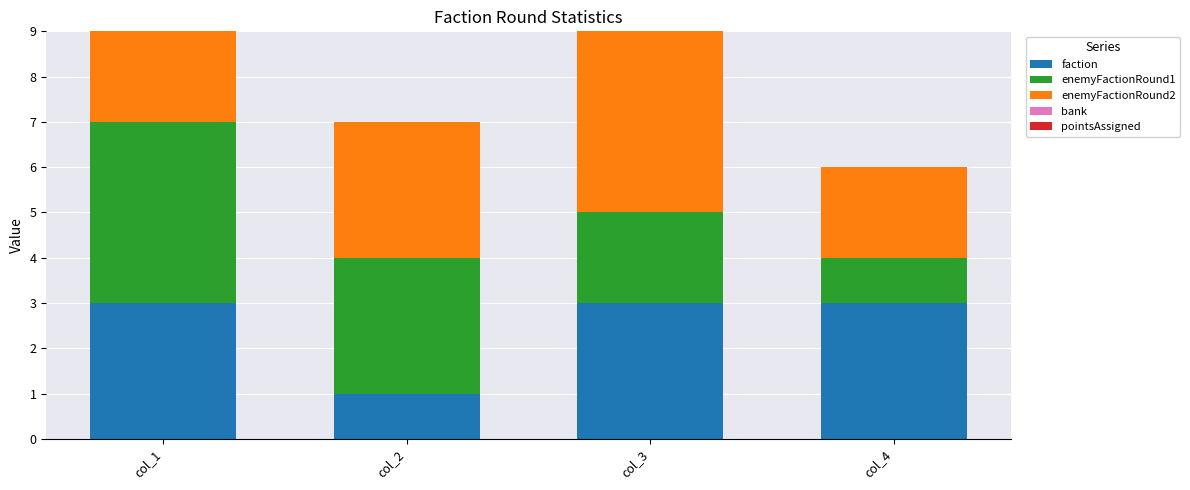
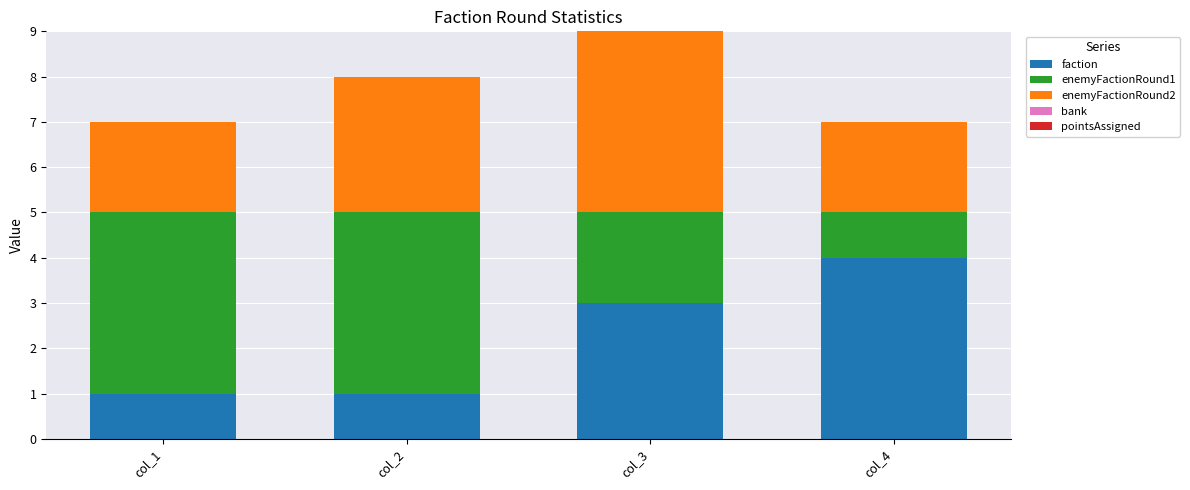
faction, col_1: 3 -> 1
enemyFactionRound1, col_2: 3 -> 4
faction, col_4: 3 -> 4
